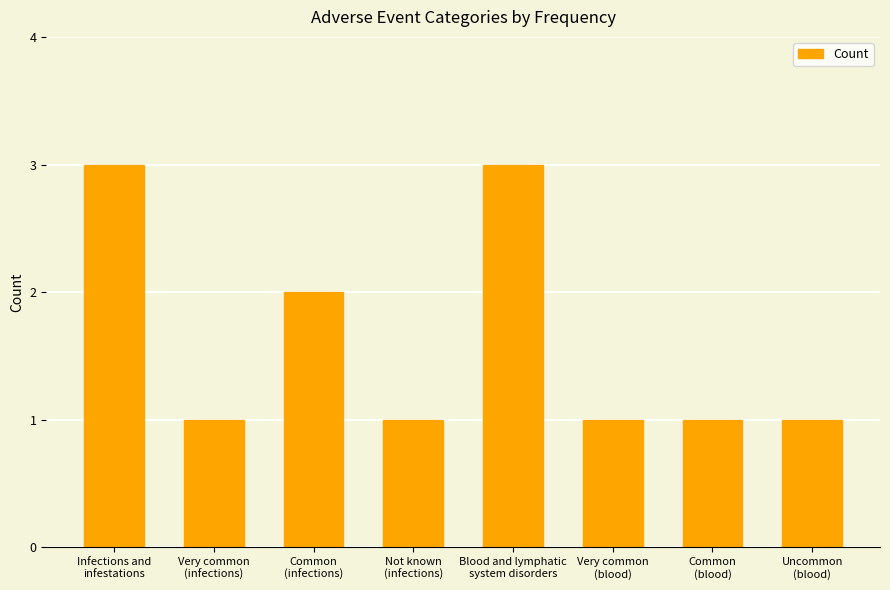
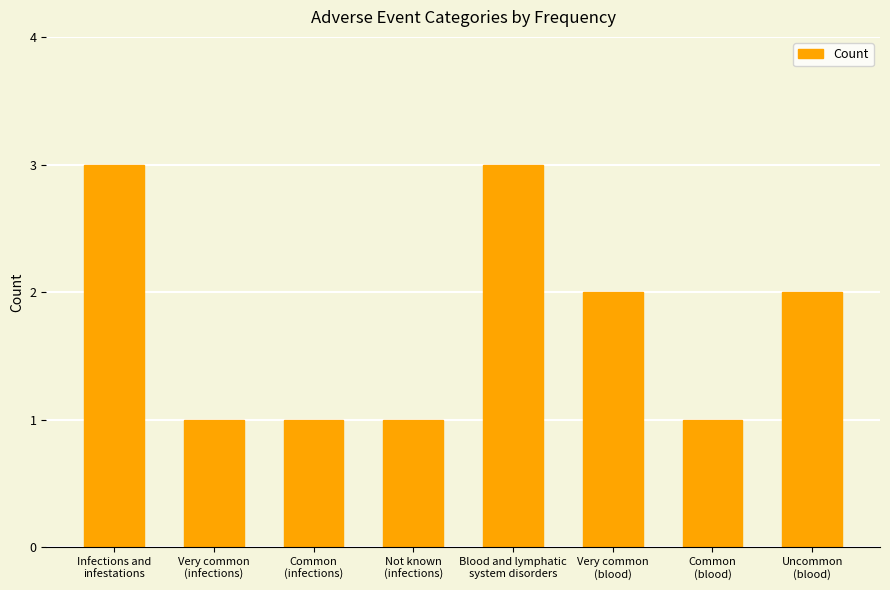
Common (infections): 2 -> 1
Very common (blood): 1 -> 2
Uncommon (blood): 1 -> 2
